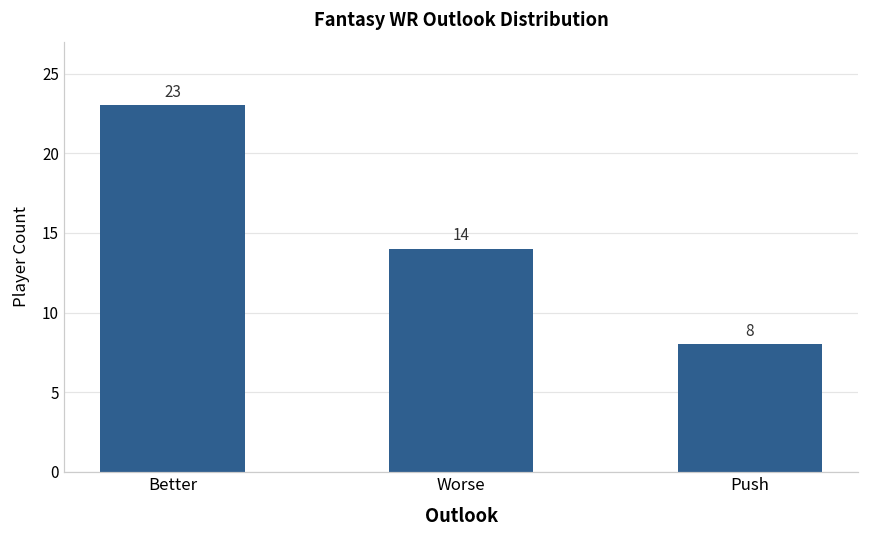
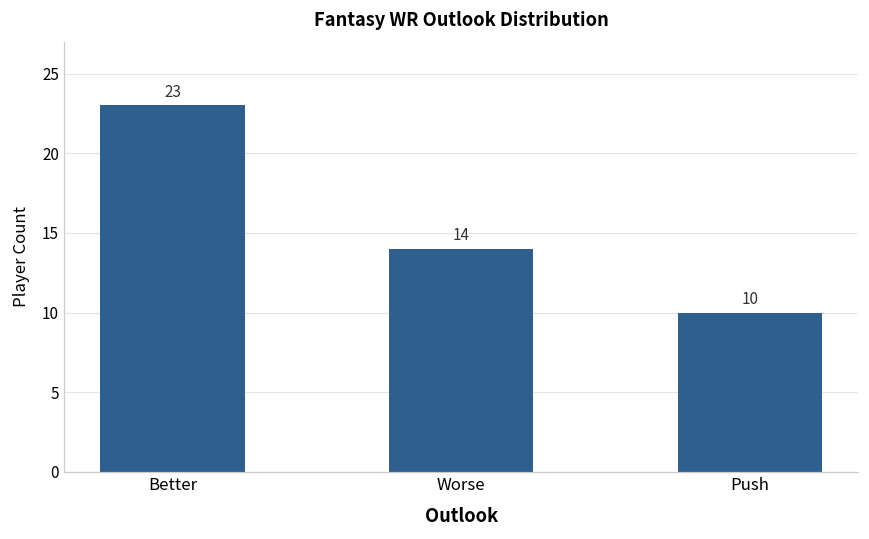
Push: 8 -> 10
